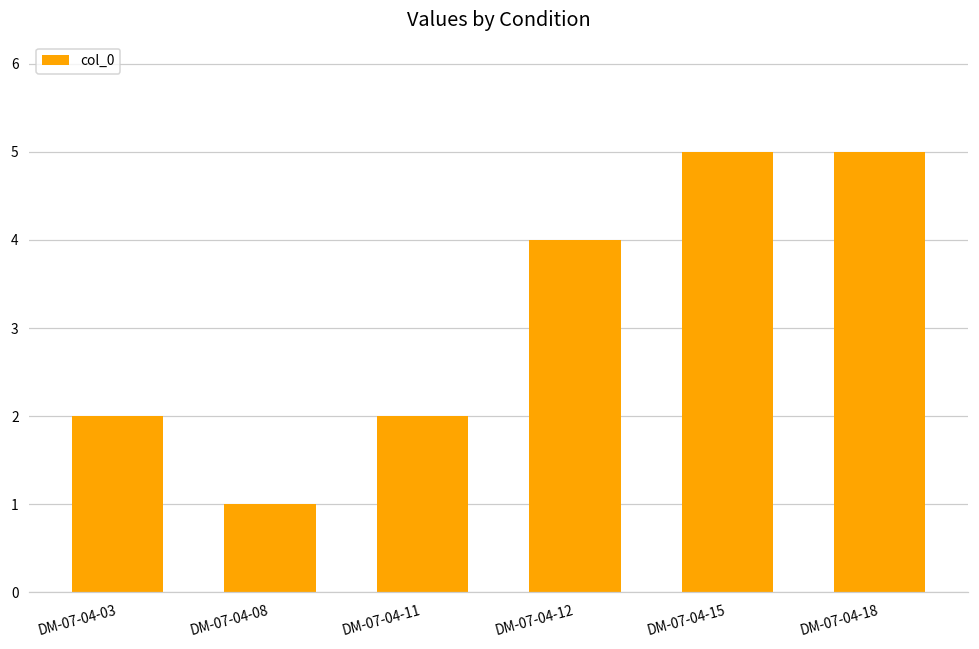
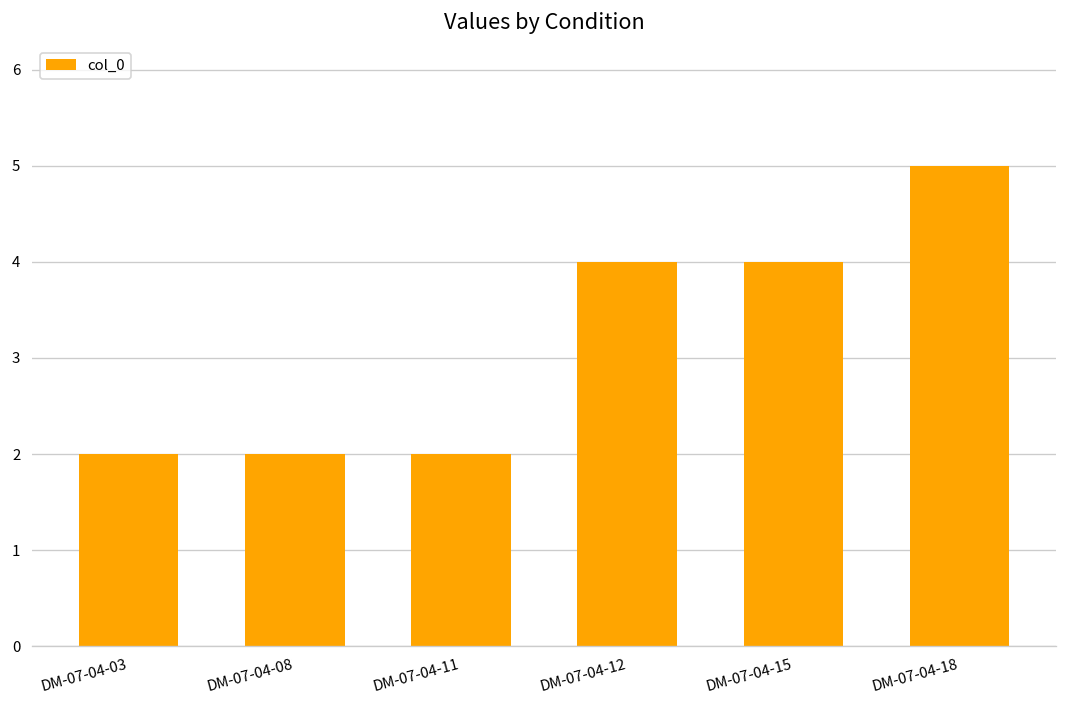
DM-07-04-08: 1 -> 2
DM-07-04-15: 5 -> 4
